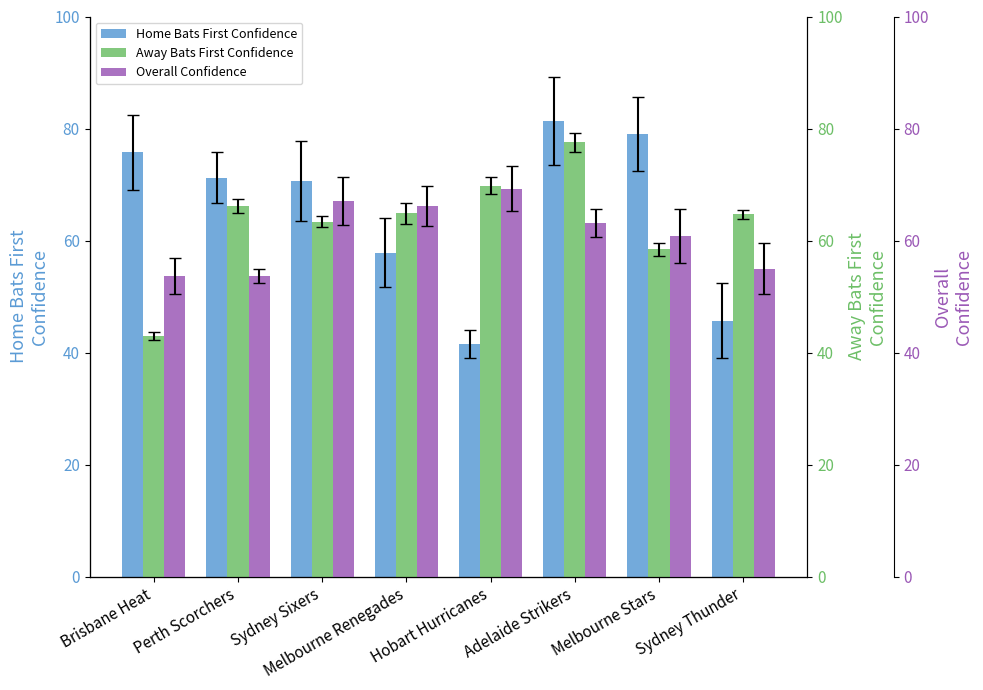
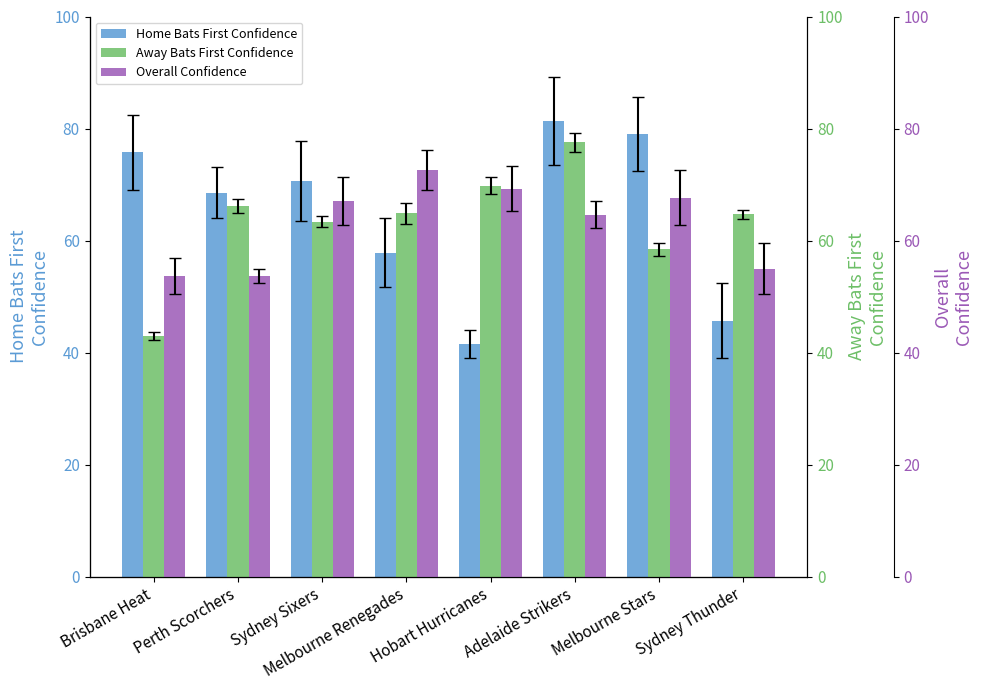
Home Bats First Confidence, Perth Scorchers: 71 -> 69
Overall Confidence, Melbourne Renegades: 66 -> 73
Overall Confidence, Adelaide Strikers: 63 -> 65
Overall Confidence, Melbourne Stars: 61 -> 68
